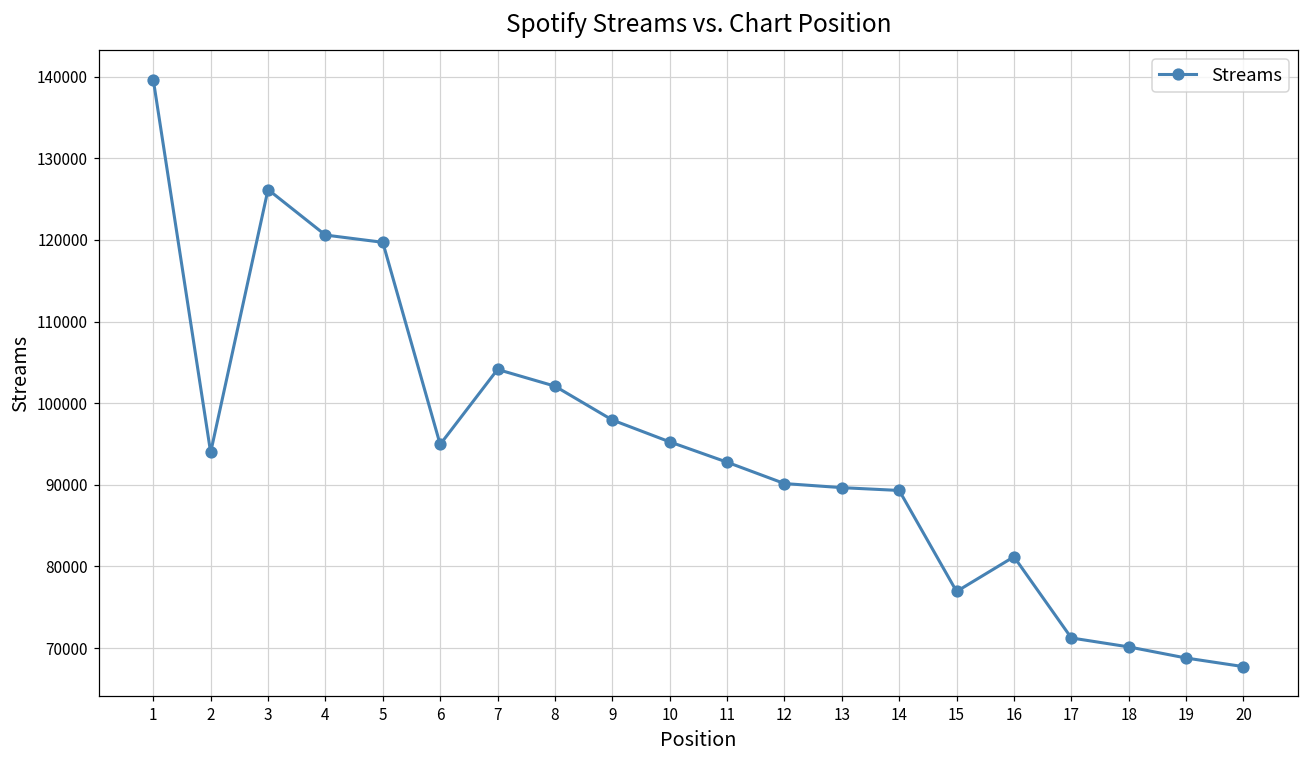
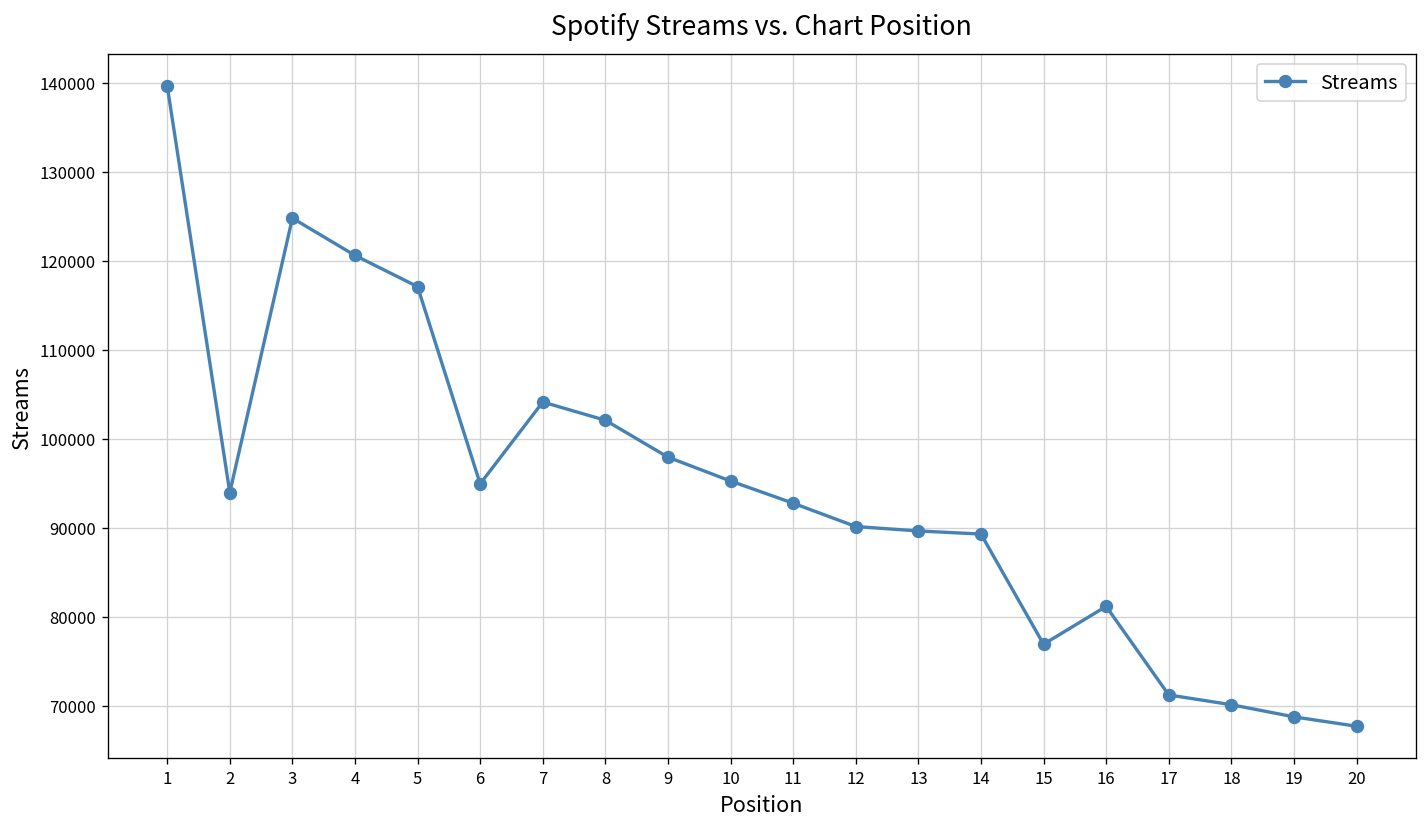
3: 126000 -> 125000
5: 120000 -> 117000
